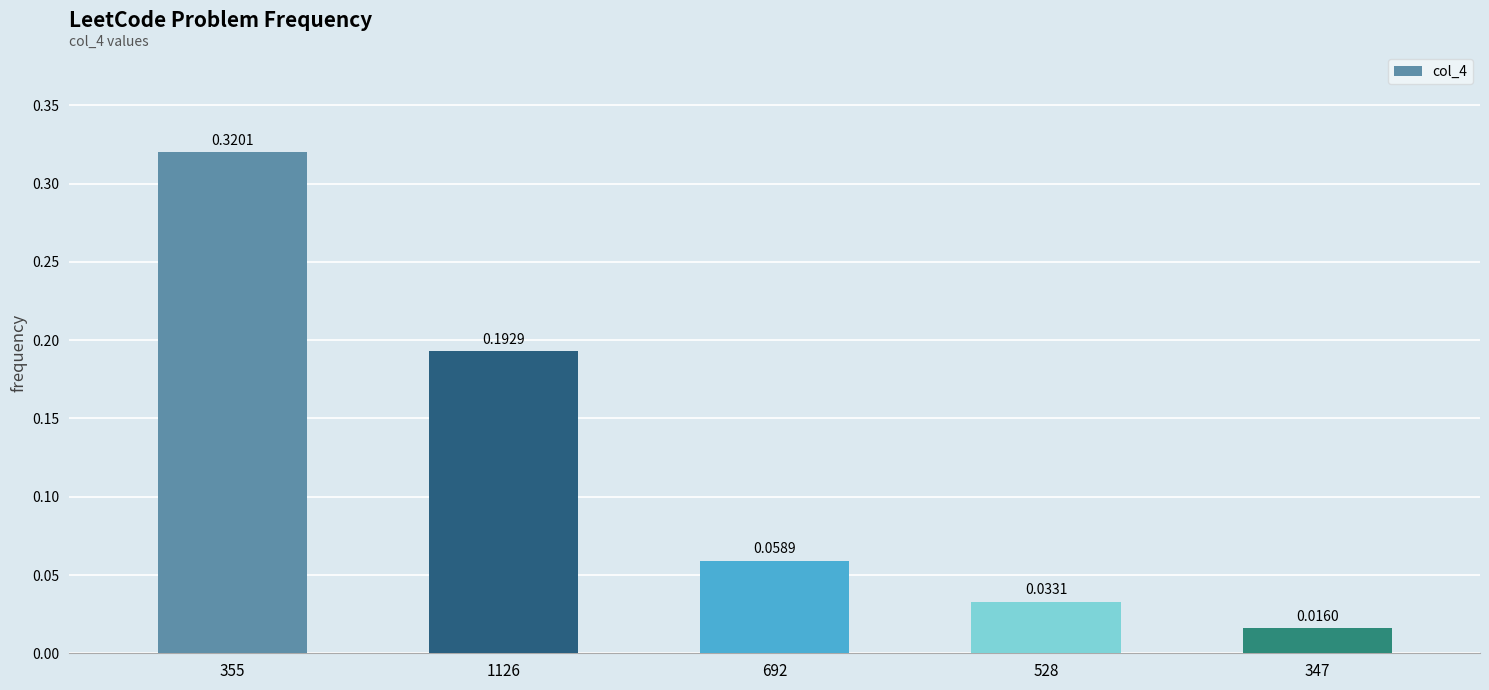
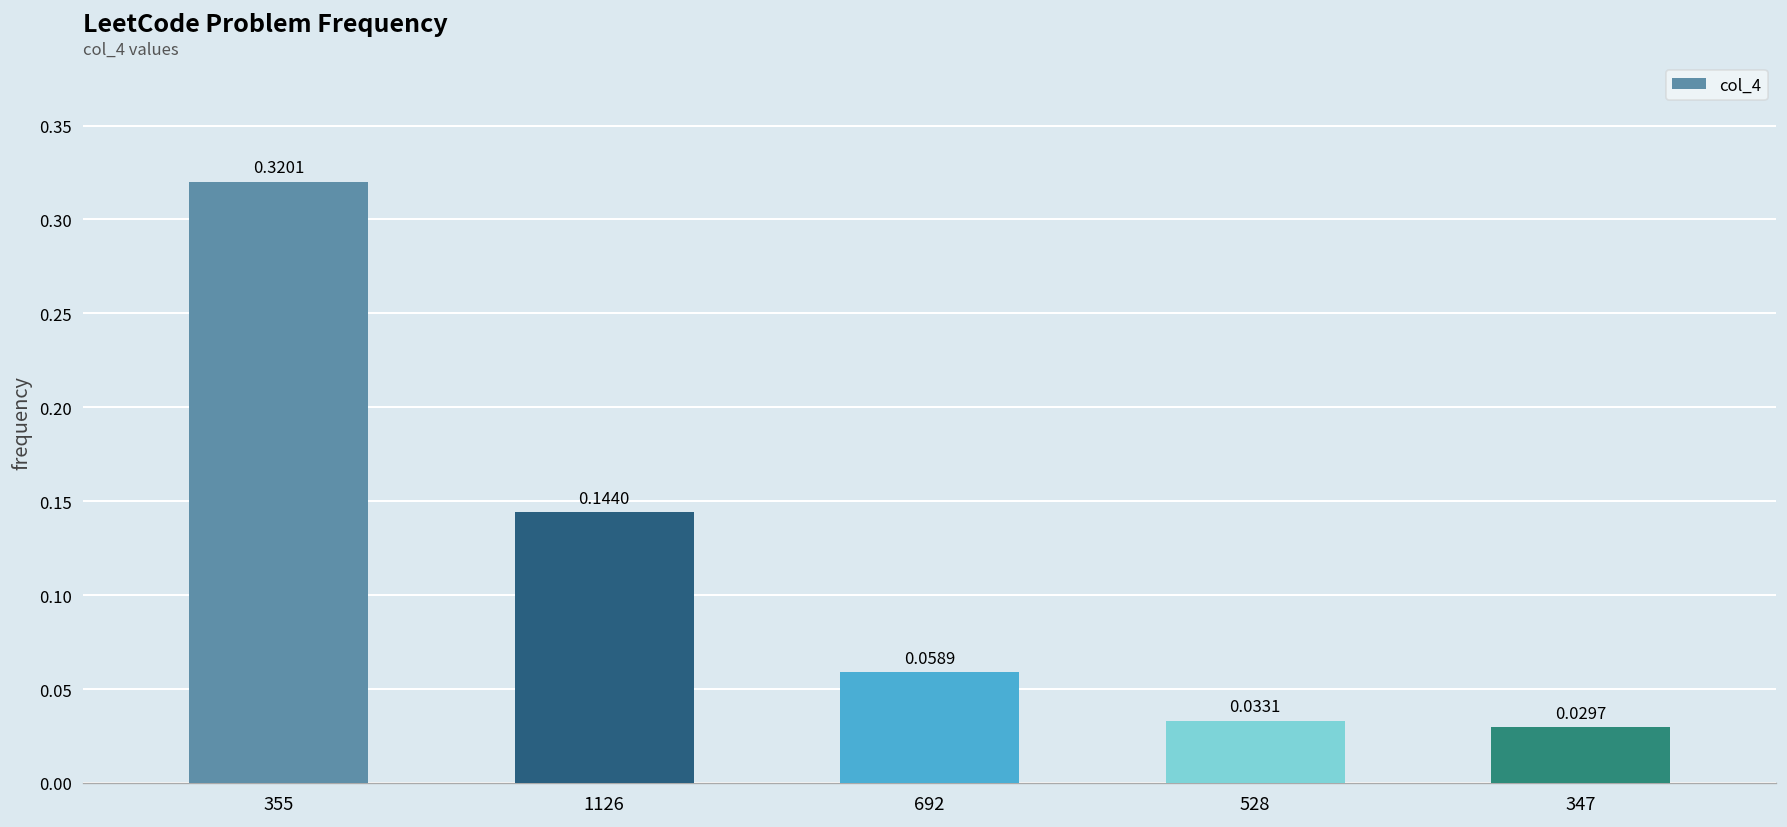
1126: 0.1929 -> 0.1440
347: 0.0160 -> 0.0297
